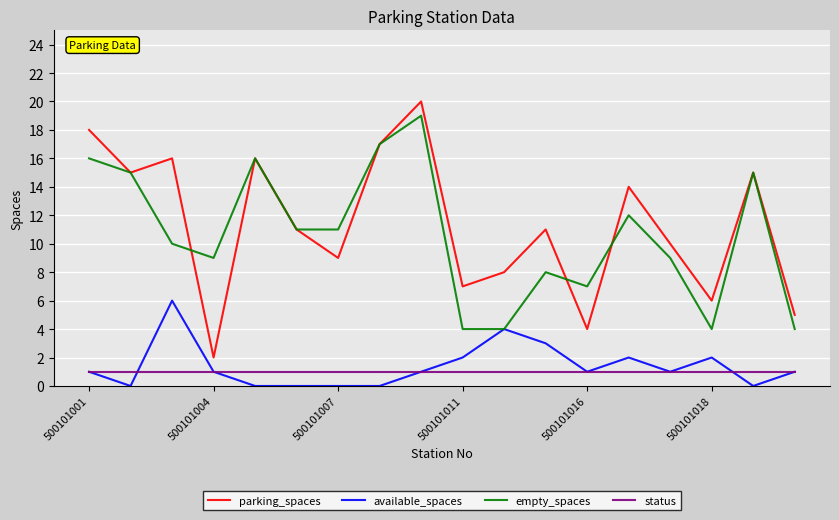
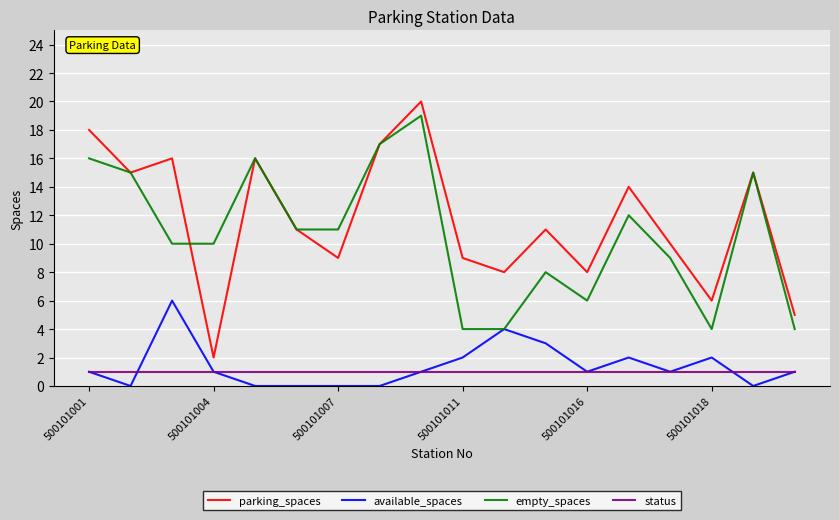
empty_spaces, 500101004: 9 -> 10
parking_spaces, 500101011: 7 -> 9
parking_spaces, 500101016: 4 -> 8
empty_spaces, 500101016: 7 -> 6
